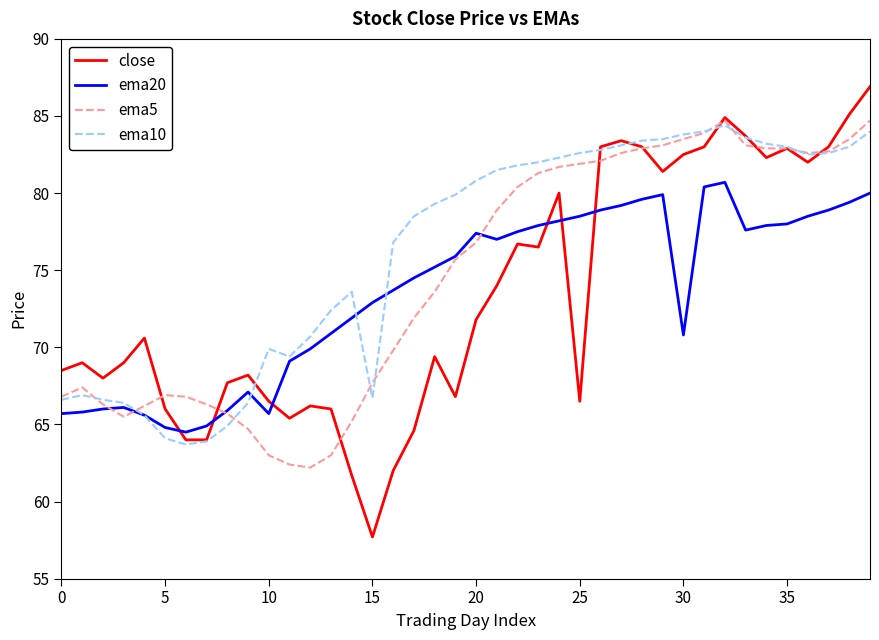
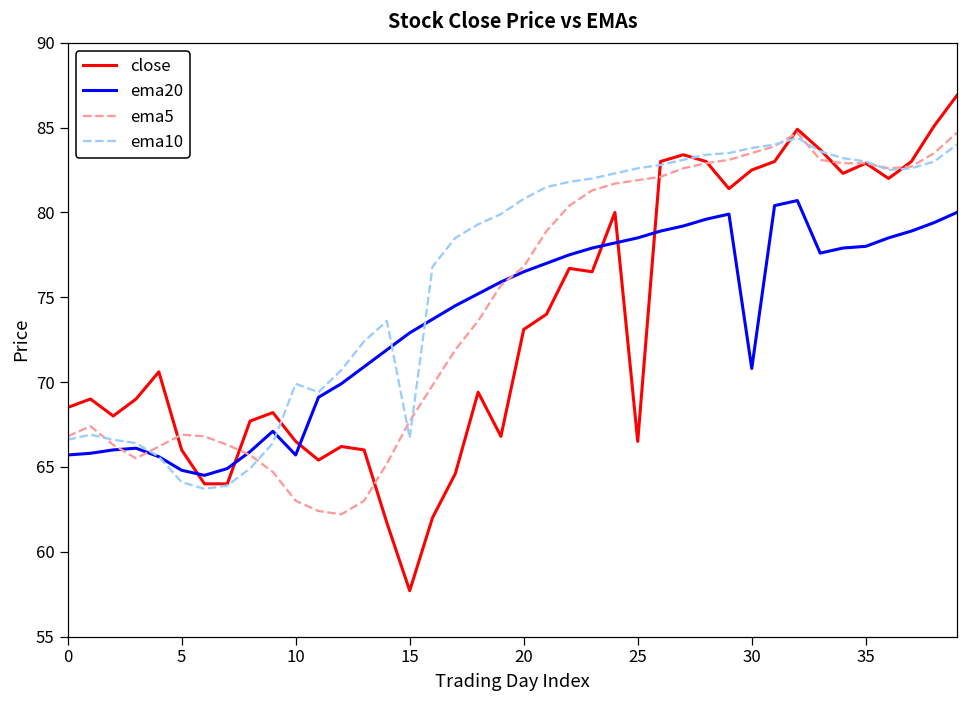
close, 20: 71.8 -> 73.1
ema20, 20: 77.4 -> 76.5
